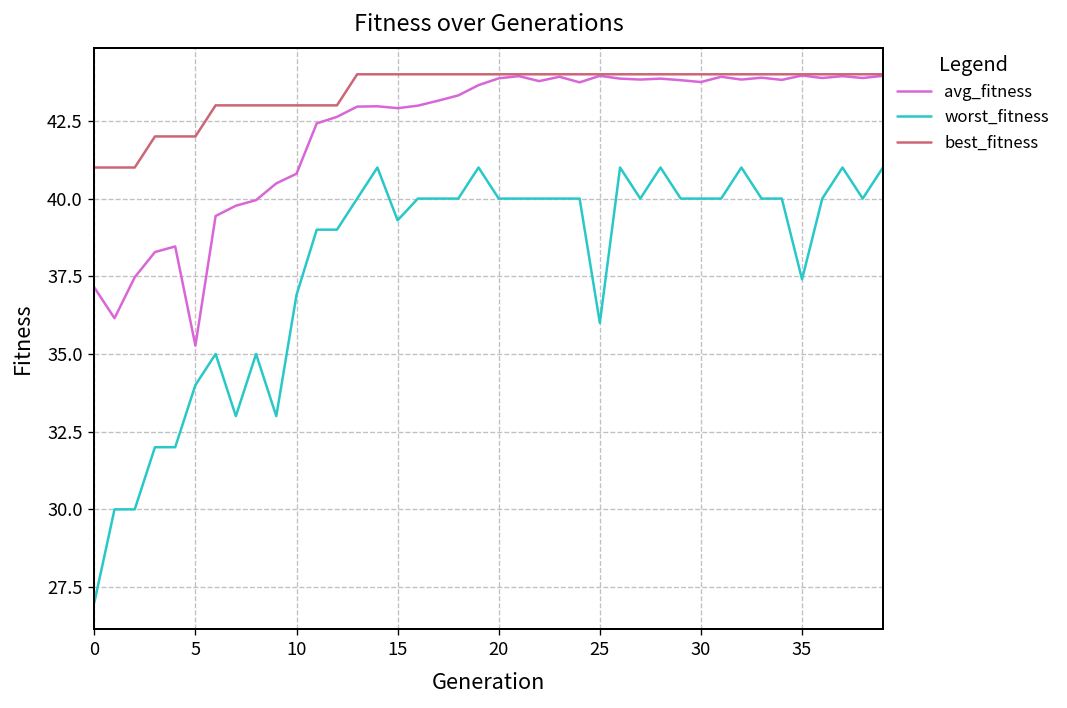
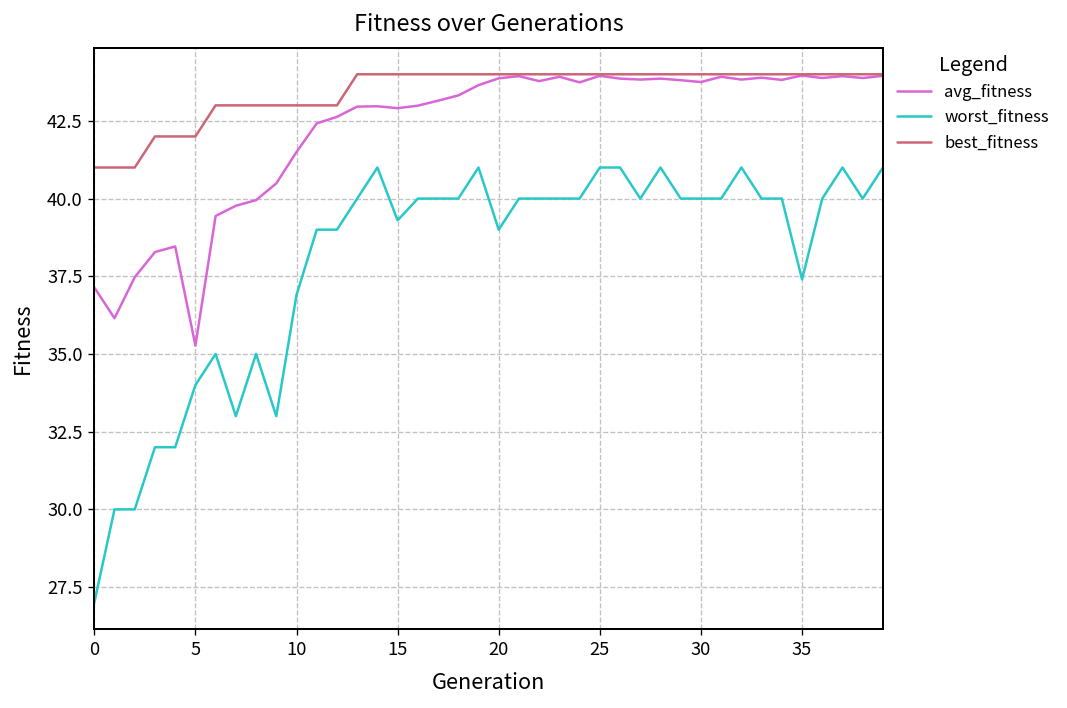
avg_fitness, 10: 40.8 -> 41.5
worst_fitness, 20: 40 -> 39
worst_fitness, 25: 36 -> 41
